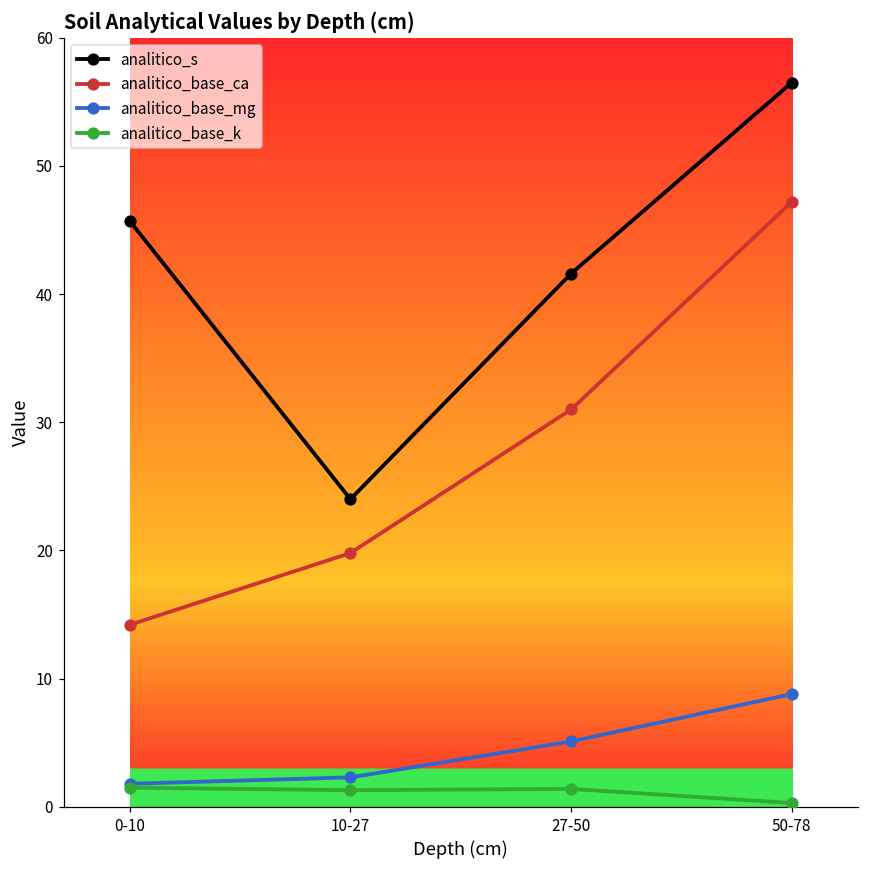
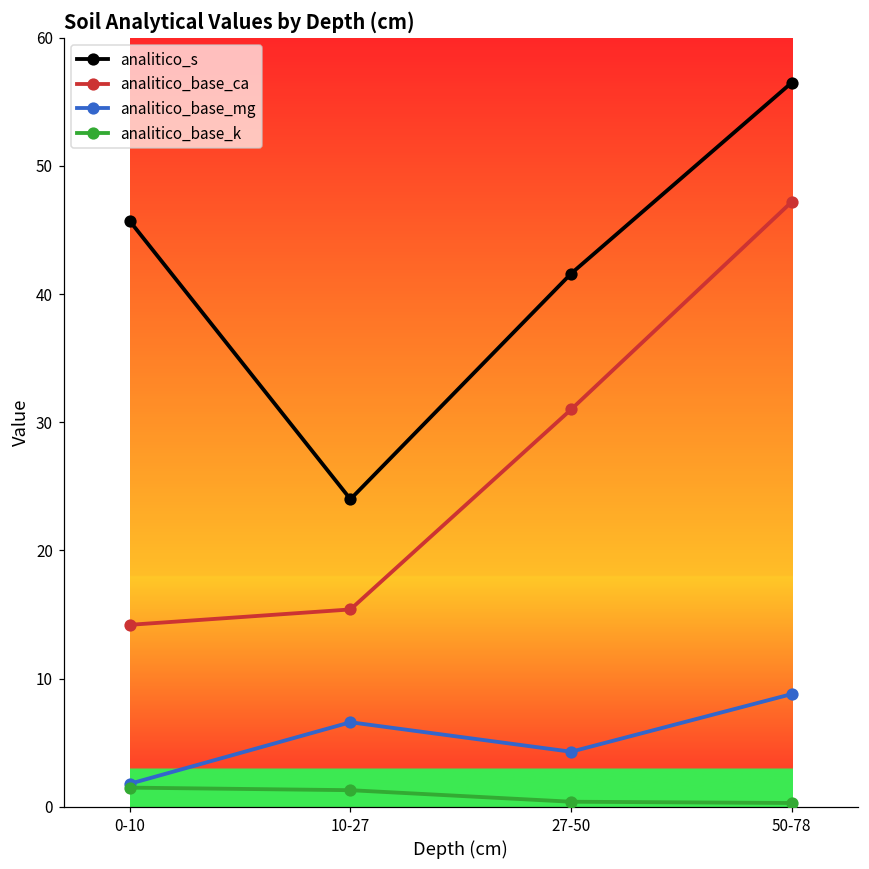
analitico_base_ca, 10-27: 19.8 -> 15.4
analitico_base_mg, 10-27: 2.3 -> 6.6
analitico_base_mg, 27-50: 5.1 -> 4.3
analitico_base_k, 27-50: 1.4 -> 0.4
